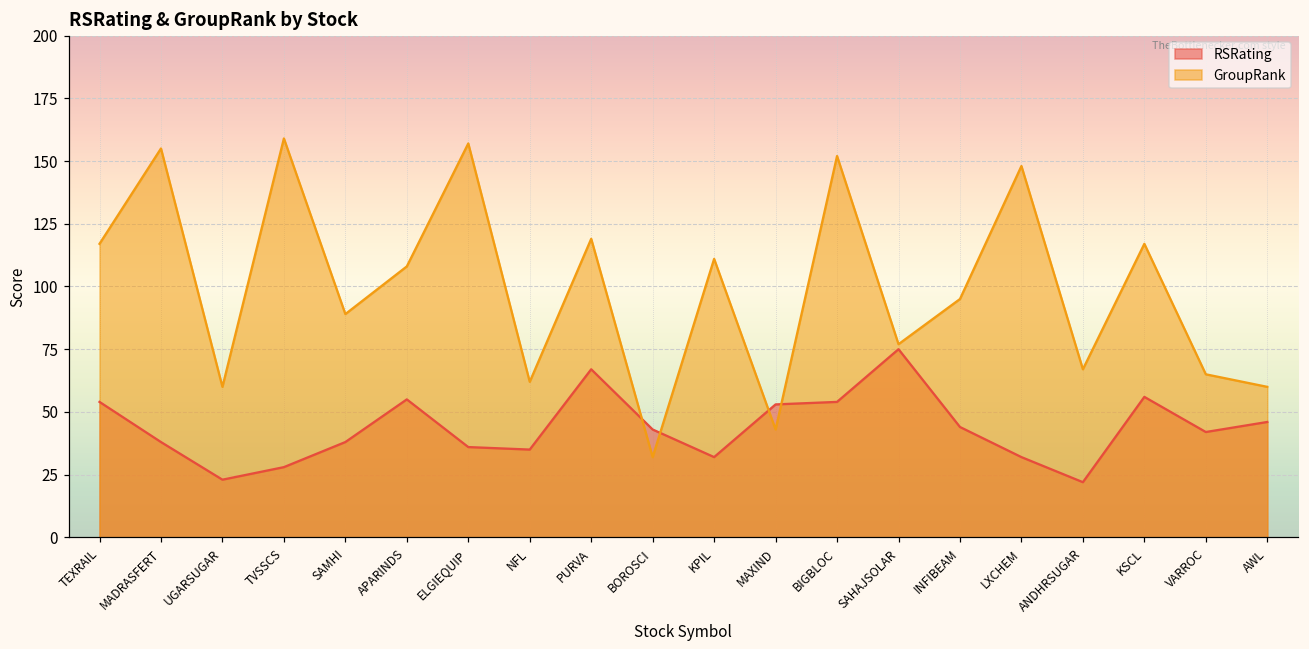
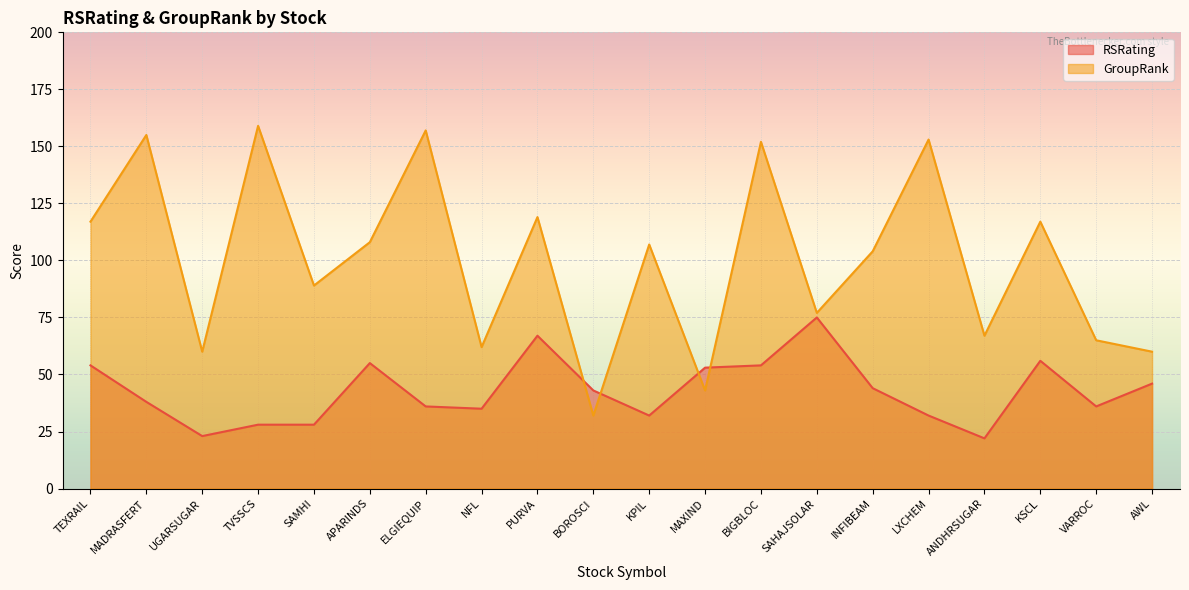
RSRating, SAMHI: 38 -> 28
GroupRank, KPIL: 111 -> 107
GroupRank, INFIBEAM: 95 -> 104
GroupRank, LXCHEM: 148 -> 153
RSRating, VARROC: 42 -> 36
